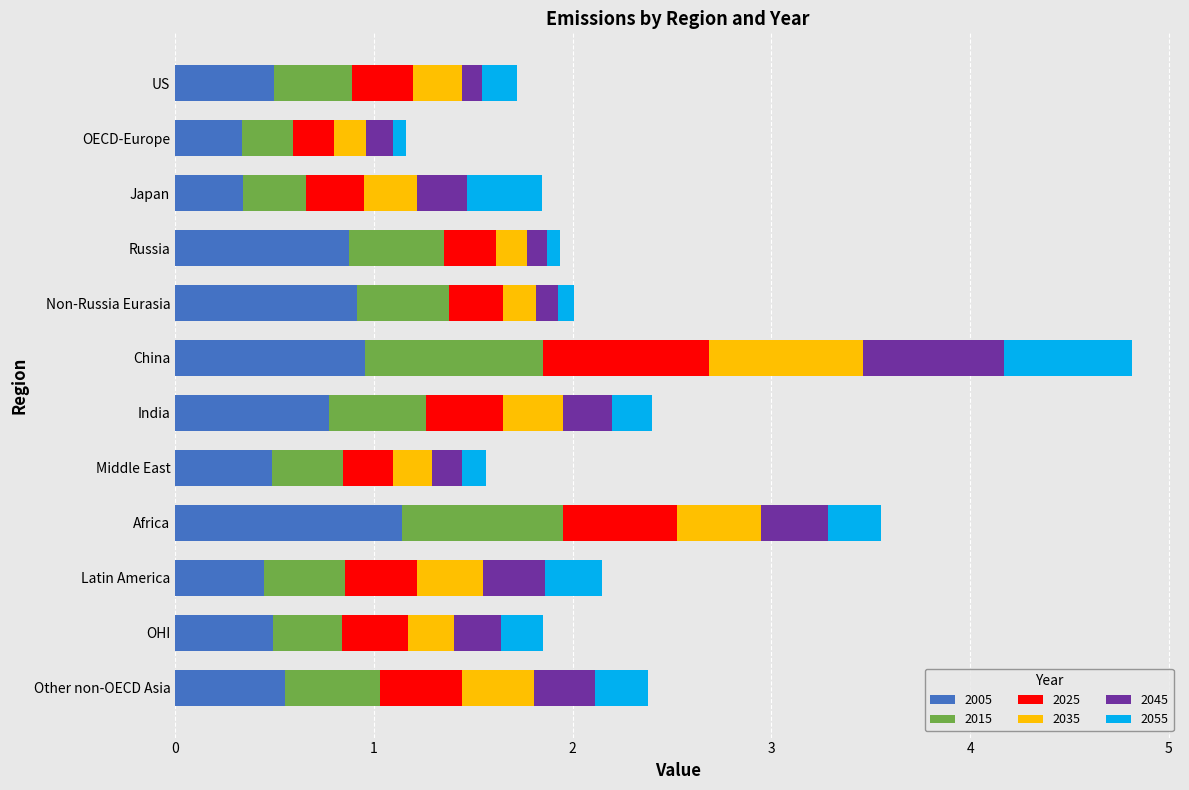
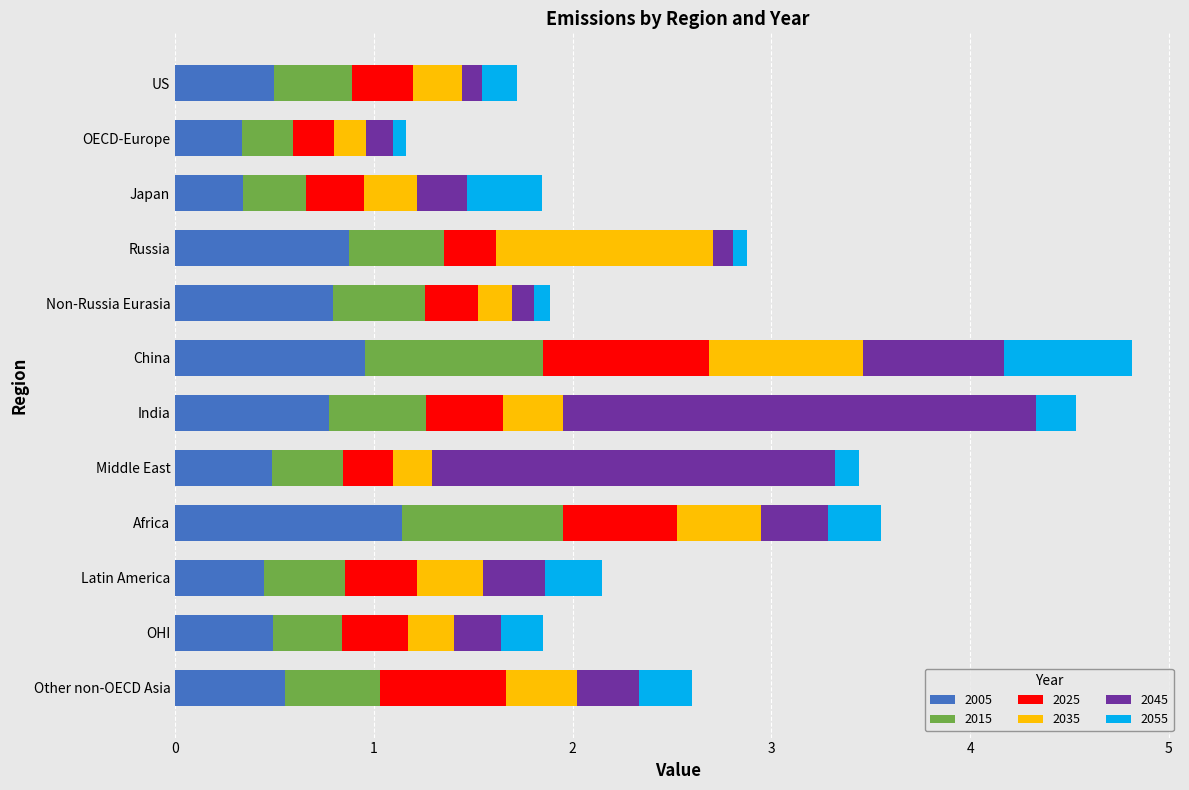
2035, Russia: 0.16 -> 1.09
2005, Non-Russia Eurasia: 0.92 -> 0.79
2045, India: 0.25 -> 2.38
2045, Middle East: 0.15 -> 2.03
2025, Other non-OECD Asia: 0.41 -> 0.63
